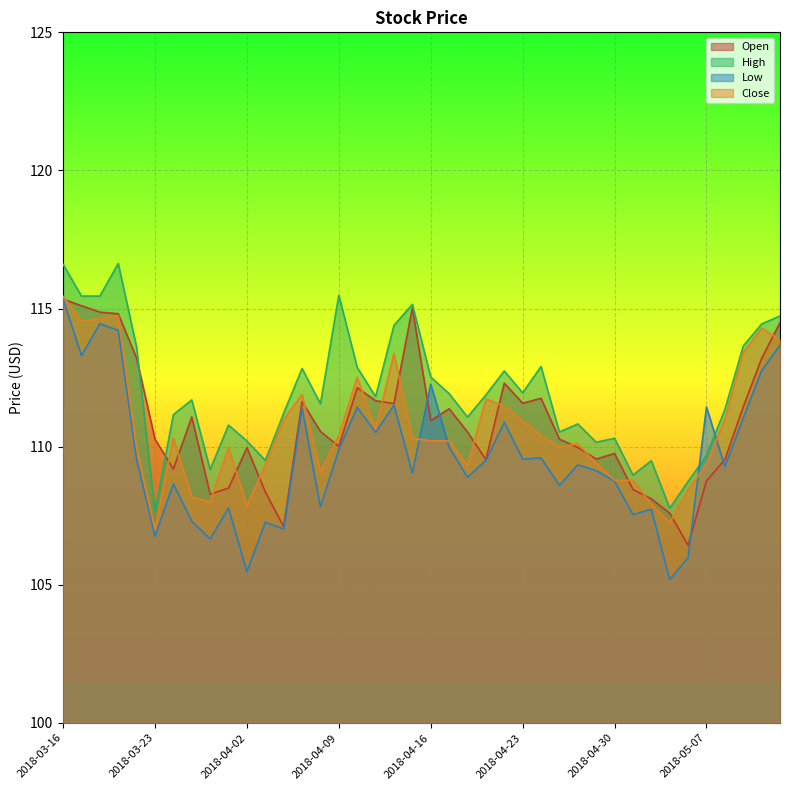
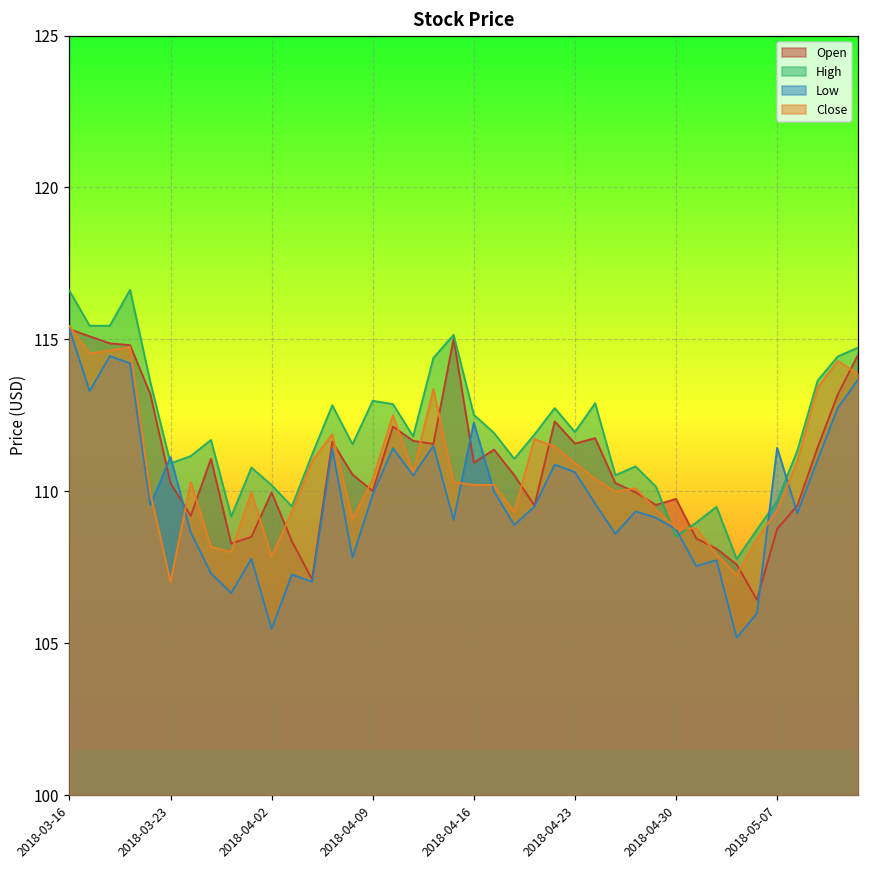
High, 2018-03-23: 107.6 -> 110.9
Low, 2018-03-23: 106.8 -> 111.1
High, 2018-04-09: 115.5 -> 113.0
Low, 2018-04-23: 109.6 -> 110.6
High, 2018-04-30: 110.3 -> 108.5
